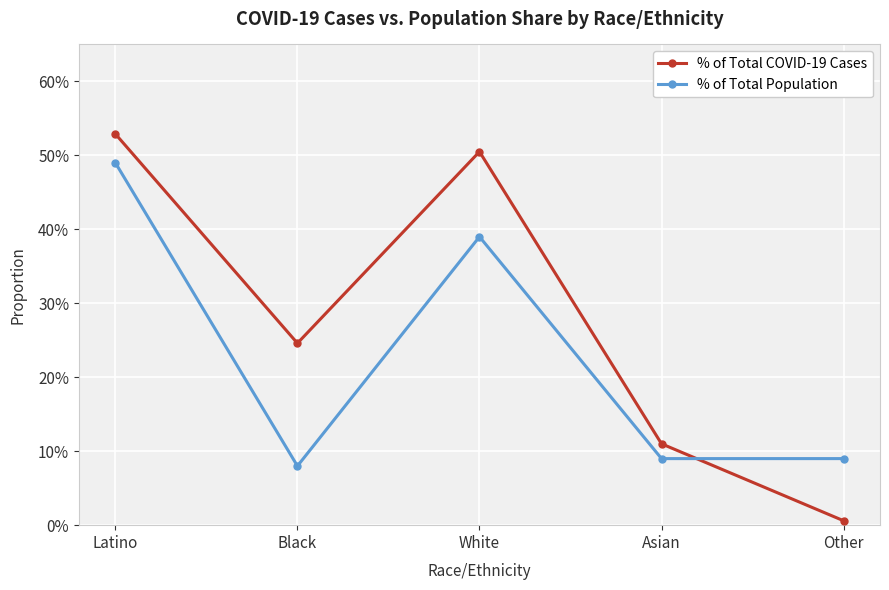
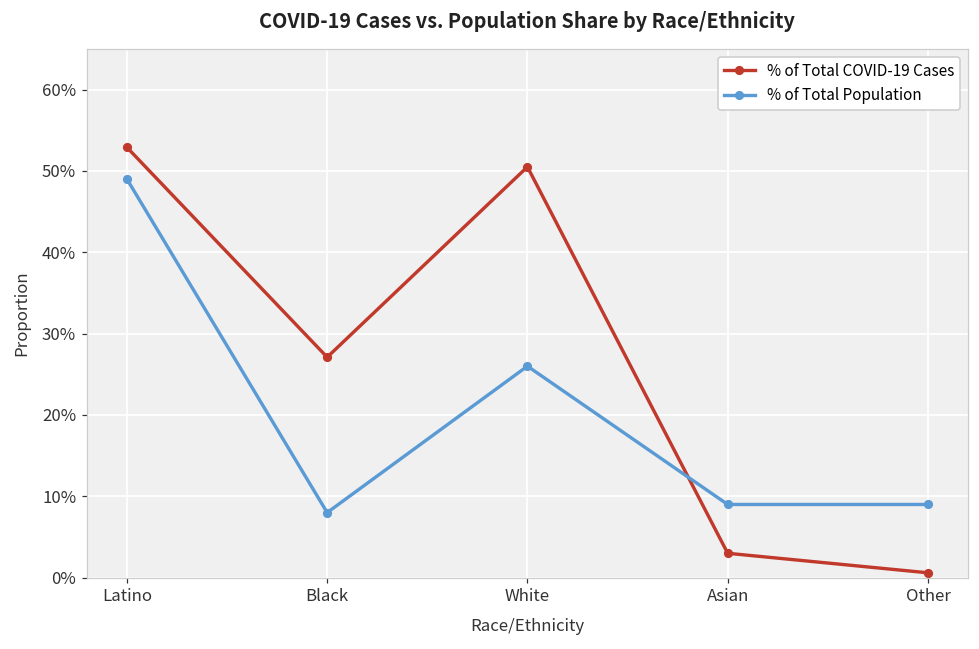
% of Total COVID-19 Cases, Black: 25% -> 27%
% of Total Population, White: 39% -> 26%
% of Total COVID-19 Cases, Asian: 11% -> 3%
